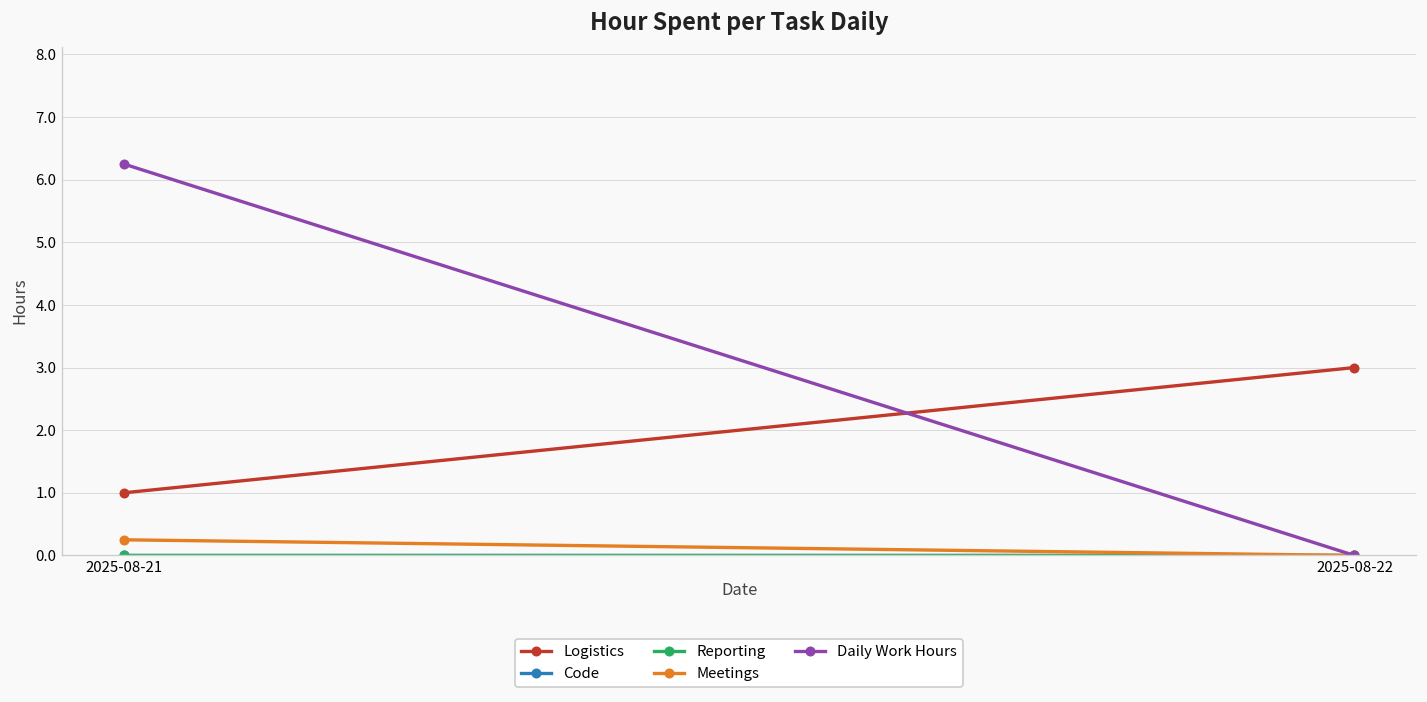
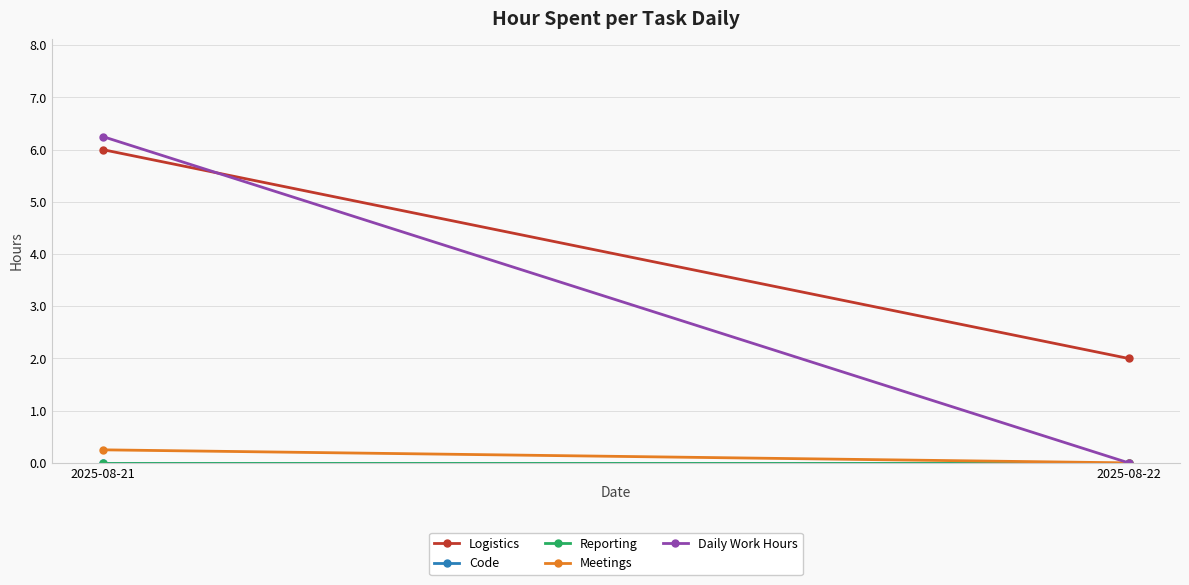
Logistics, 2025-08-21: 1 -> 6
Logistics, 2025-08-22: 3 -> 2
